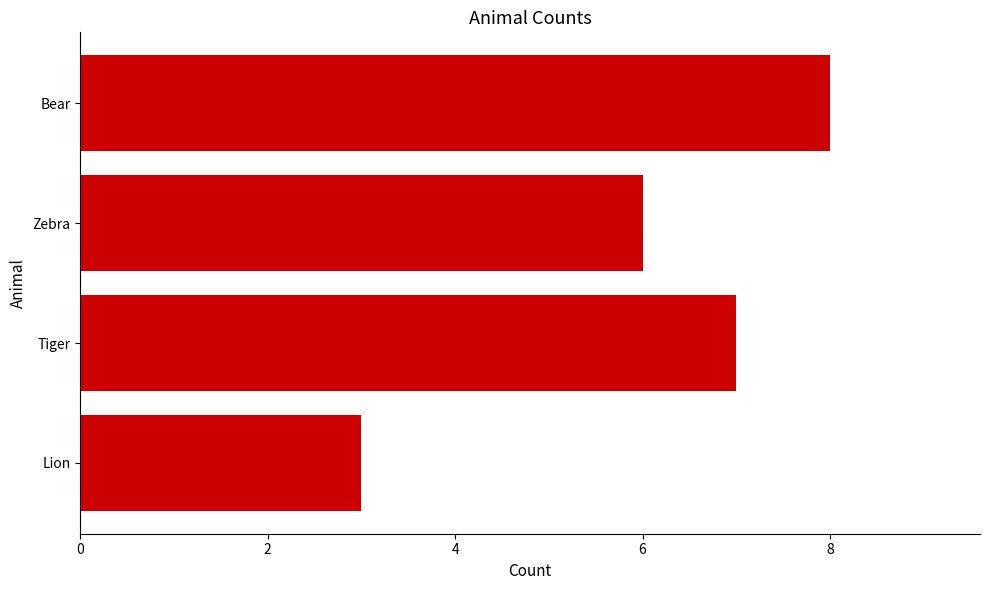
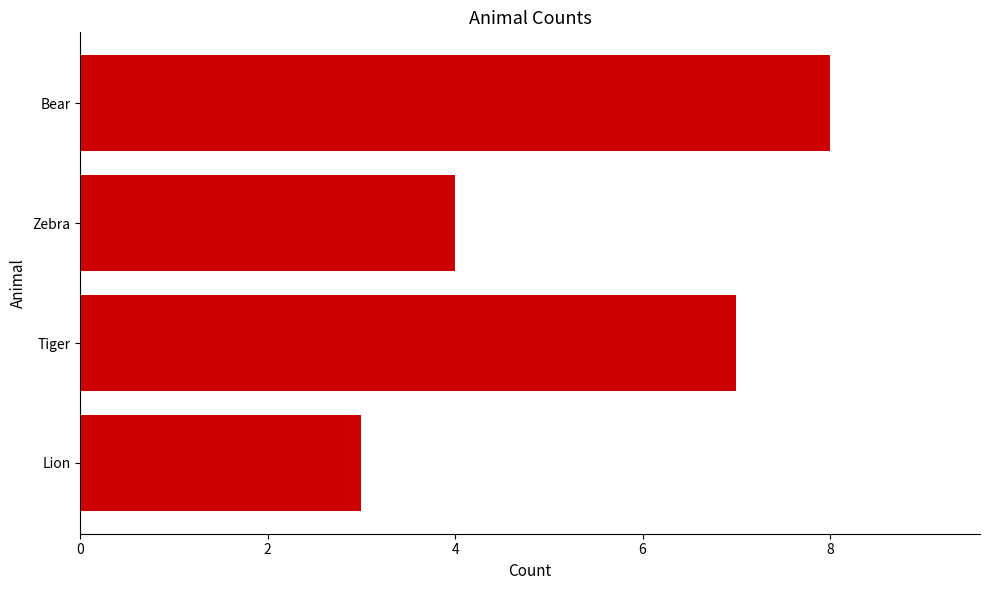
Zebra: 6 -> 4
